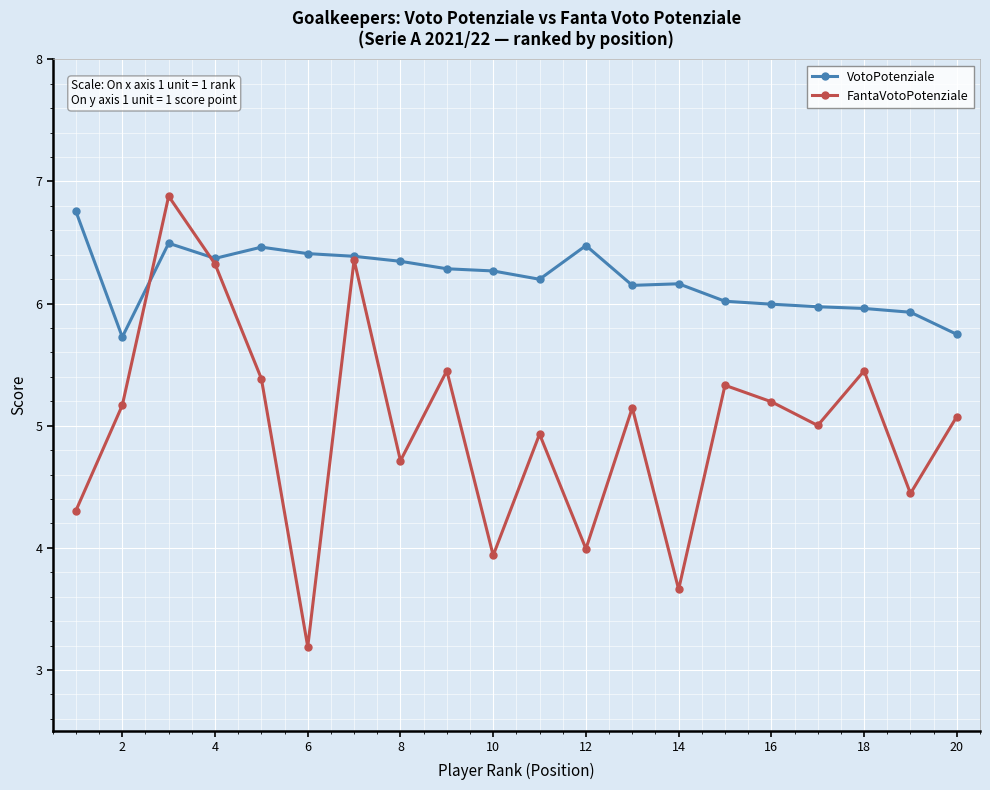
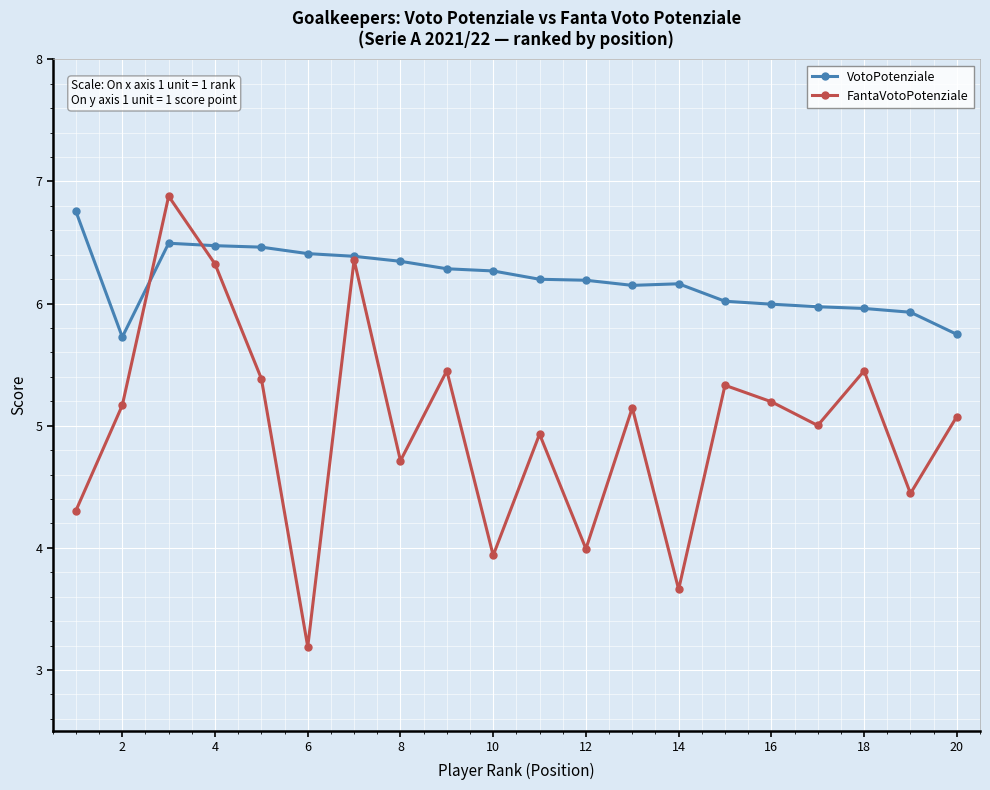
VotoPotenziale, 4: 6.37 -> 6.47
VotoPotenziale, 12: 6.48 -> 6.19
